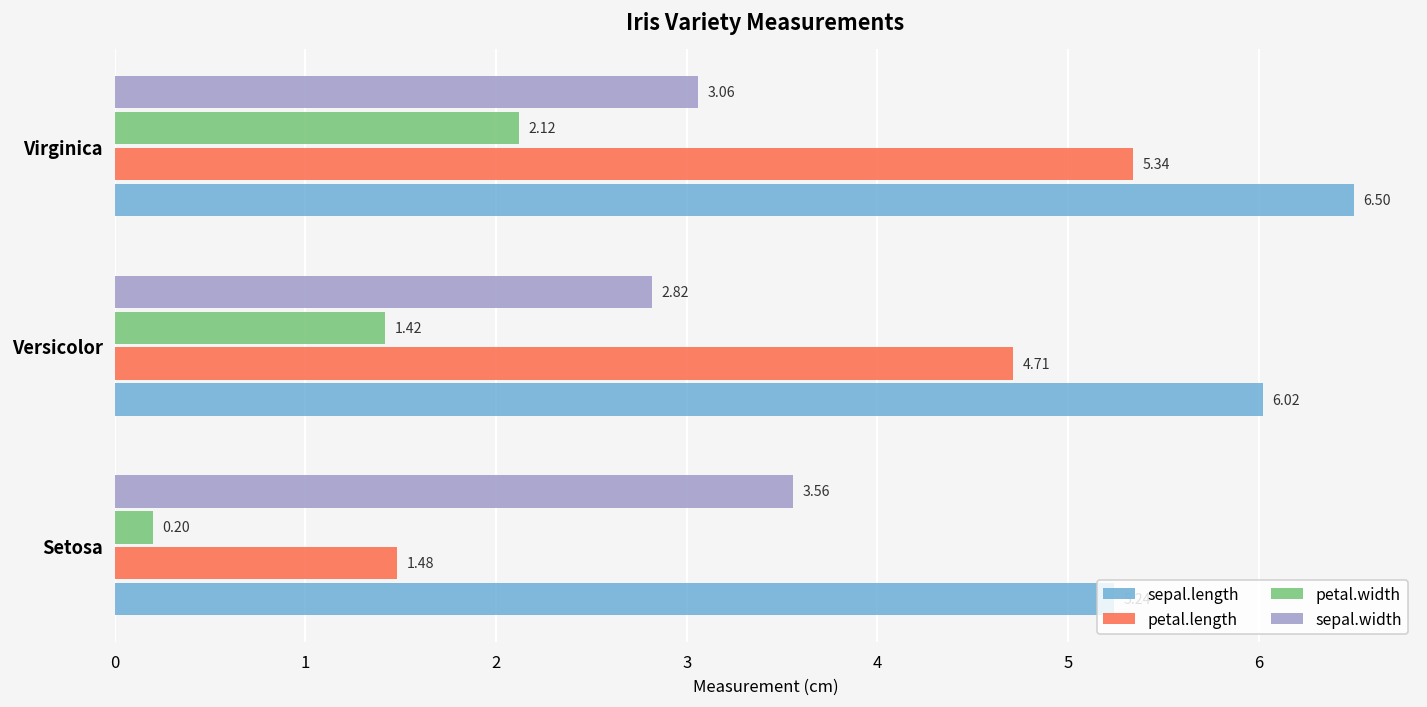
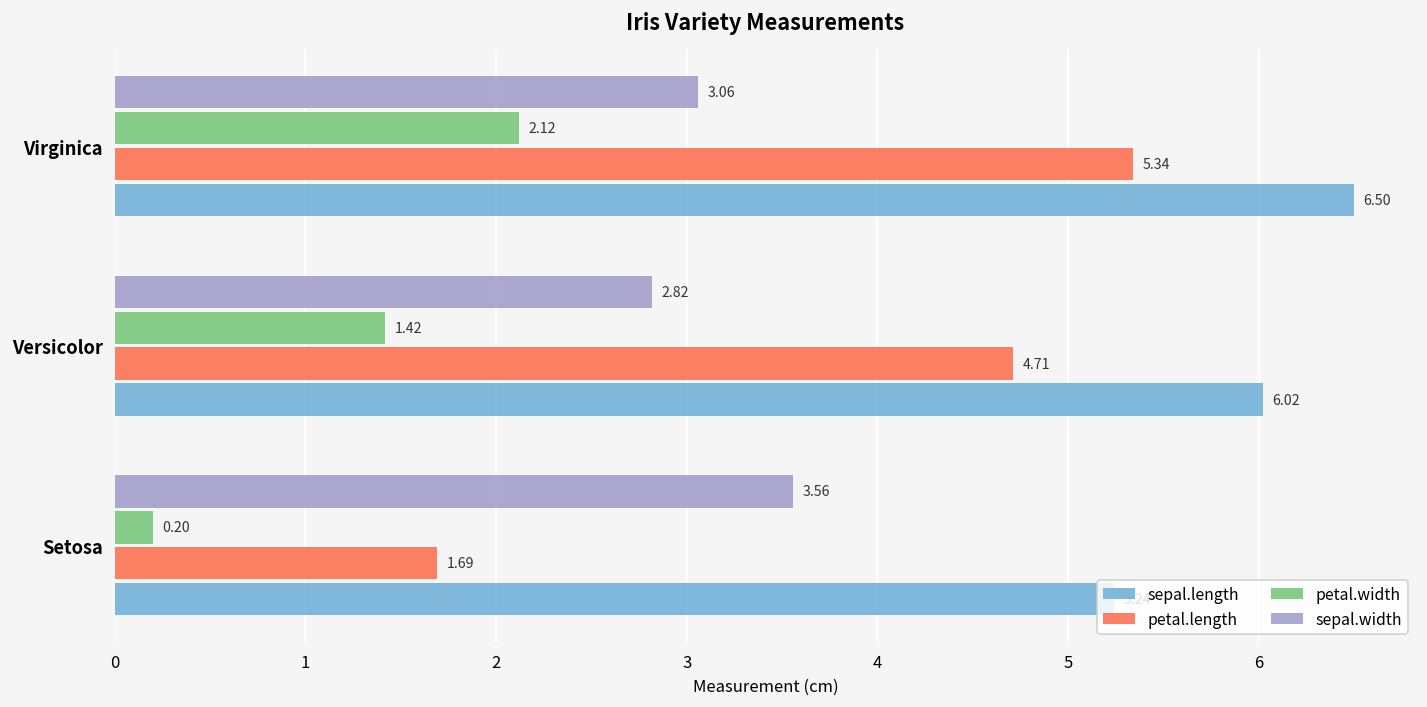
petal.length, Setosa: 1.48 -> 1.69
